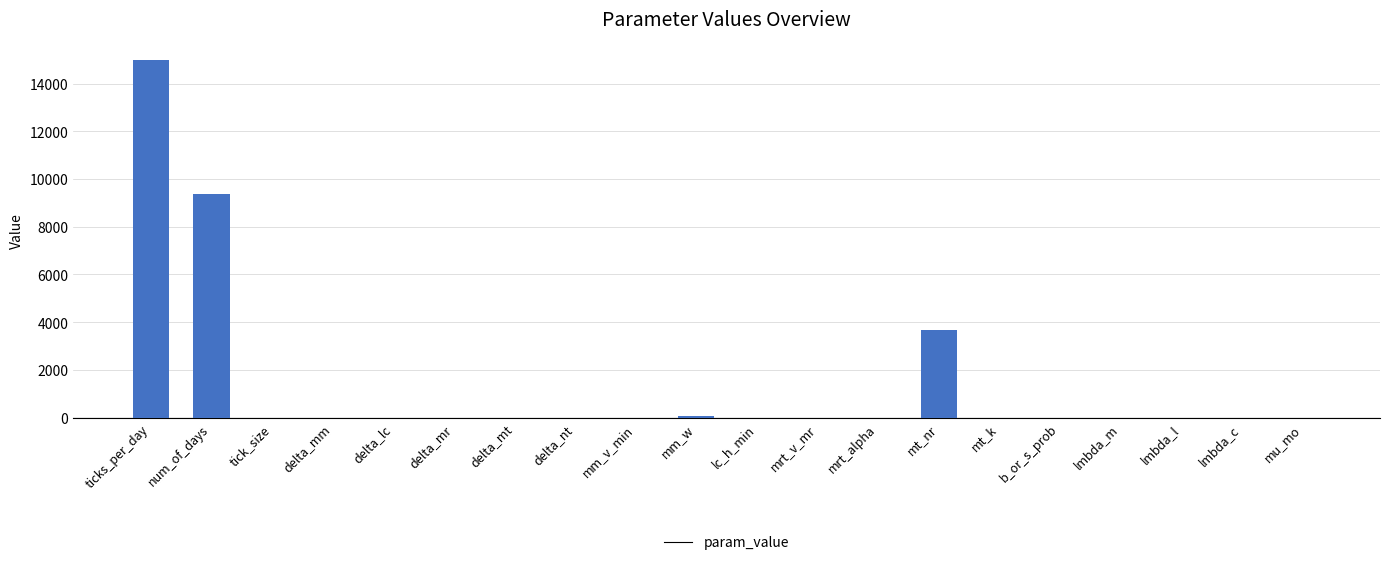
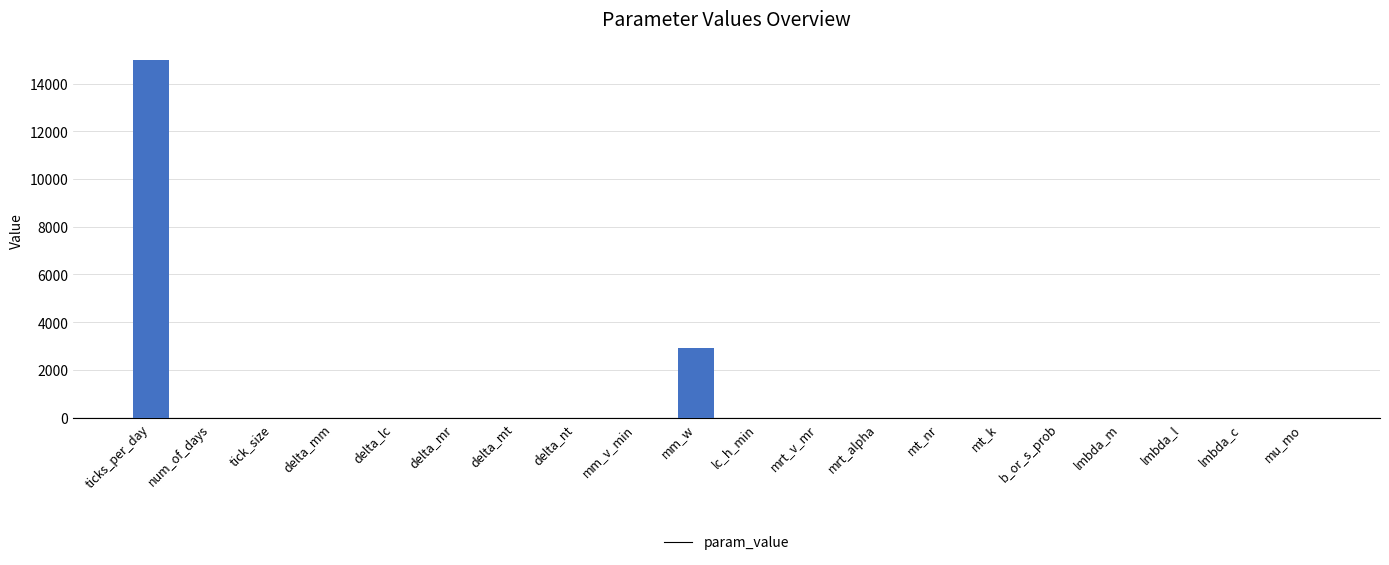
num_of_days: 9400 -> 0
mm_w: 100 -> 2900
mt_nr: 3700 -> 0
